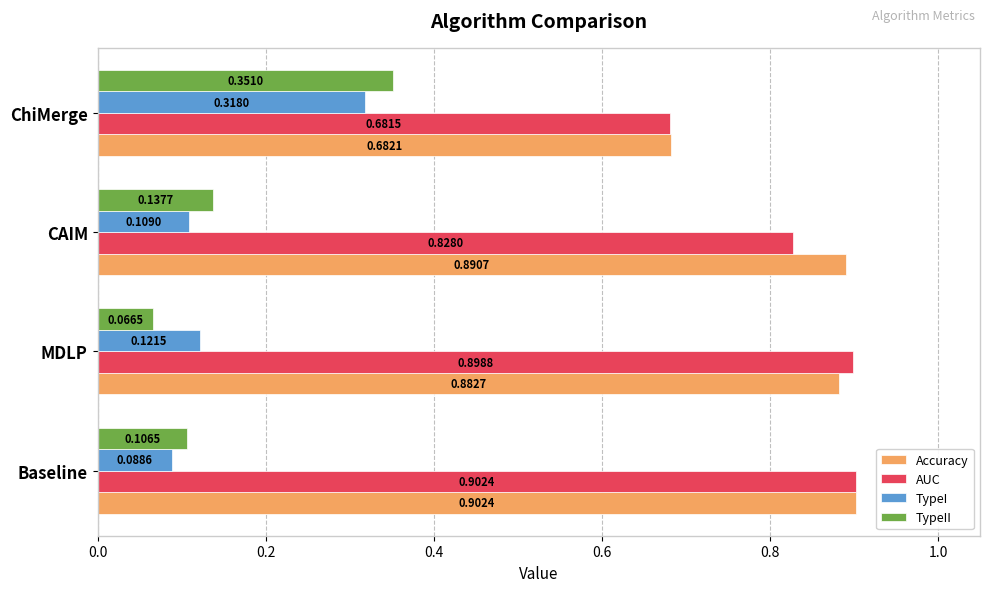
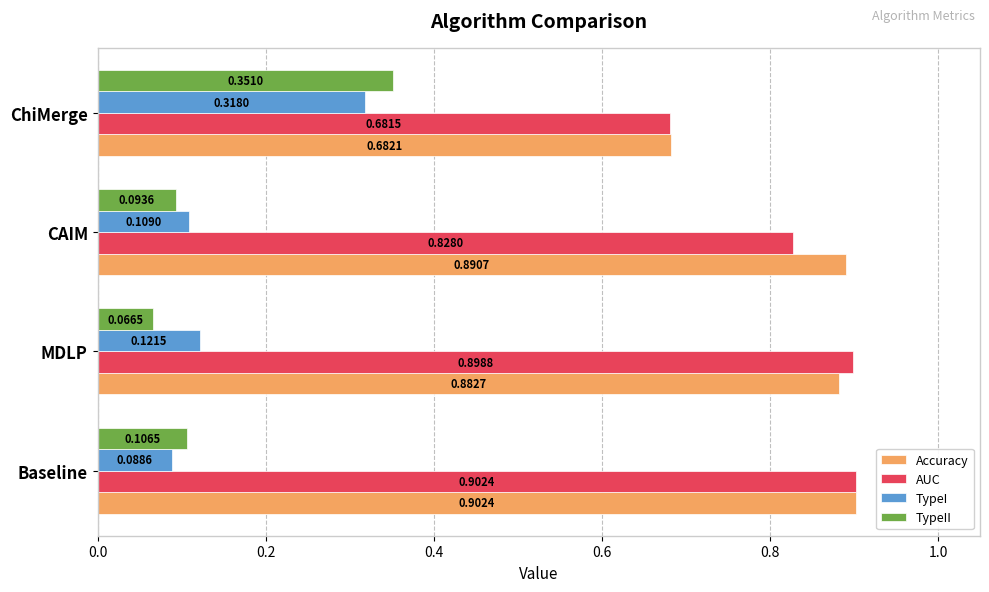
TypeII, CAIM: 0.1377 -> 0.0936
